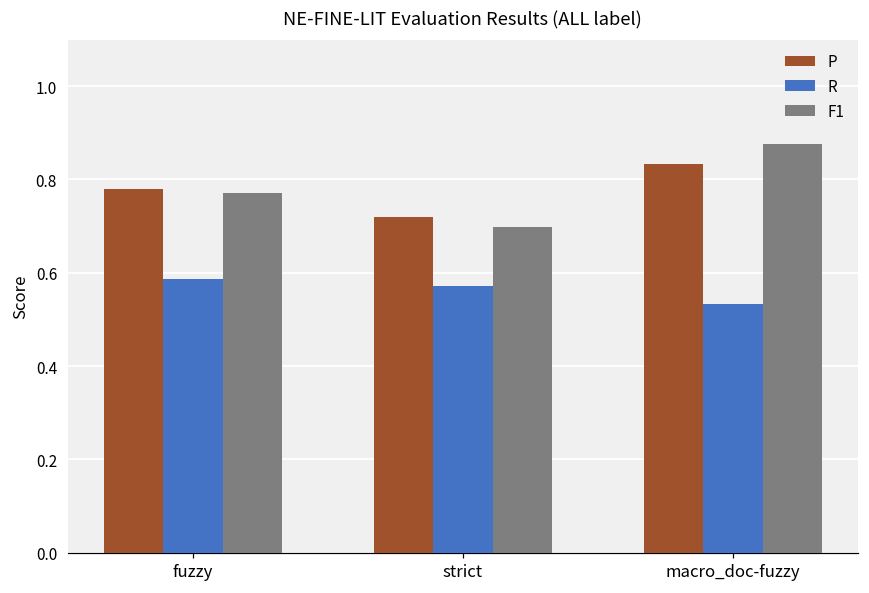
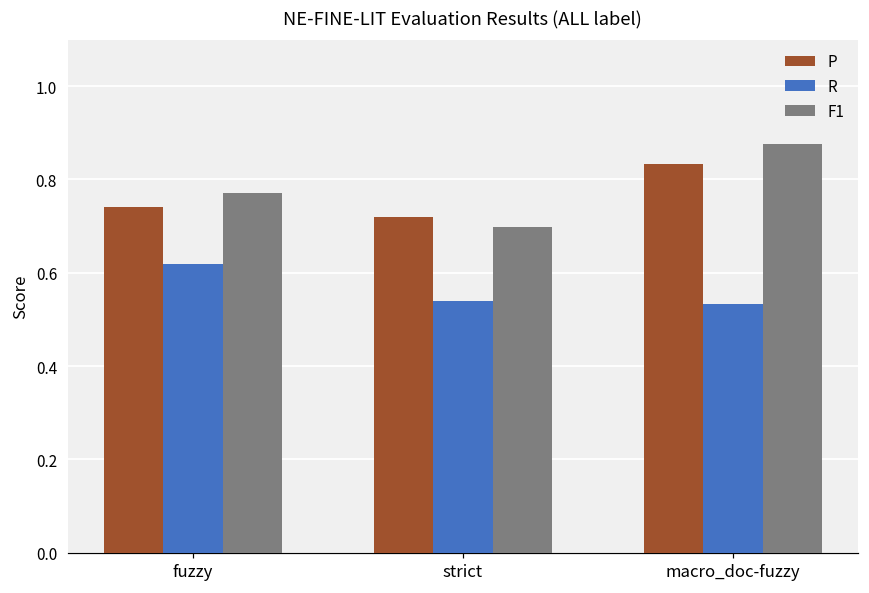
P, fuzzy: 0.78 -> 0.74
R, fuzzy: 0.59 -> 0.62
R, strict: 0.57 -> 0.54
